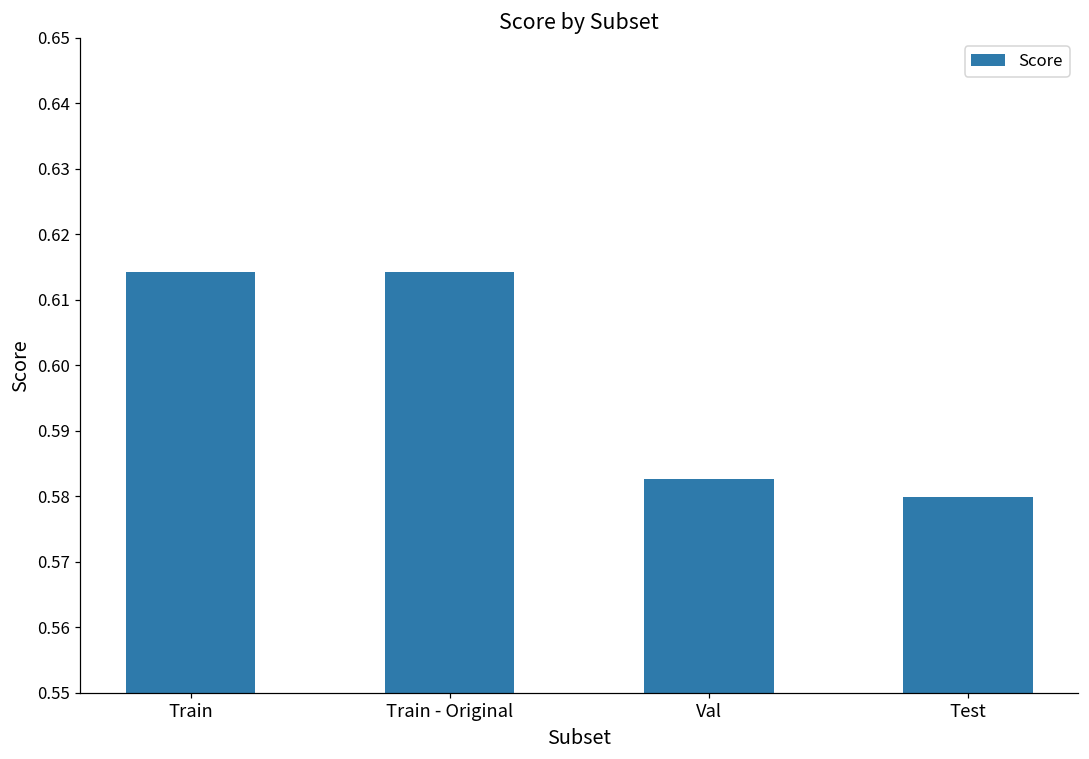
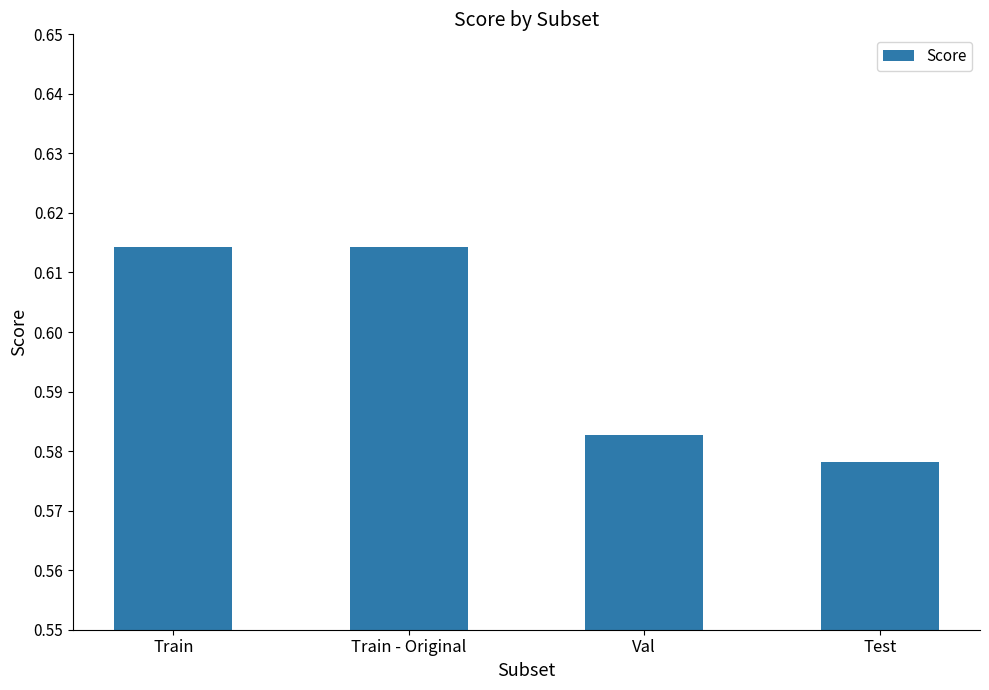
Test: 0.580 -> 0.578
